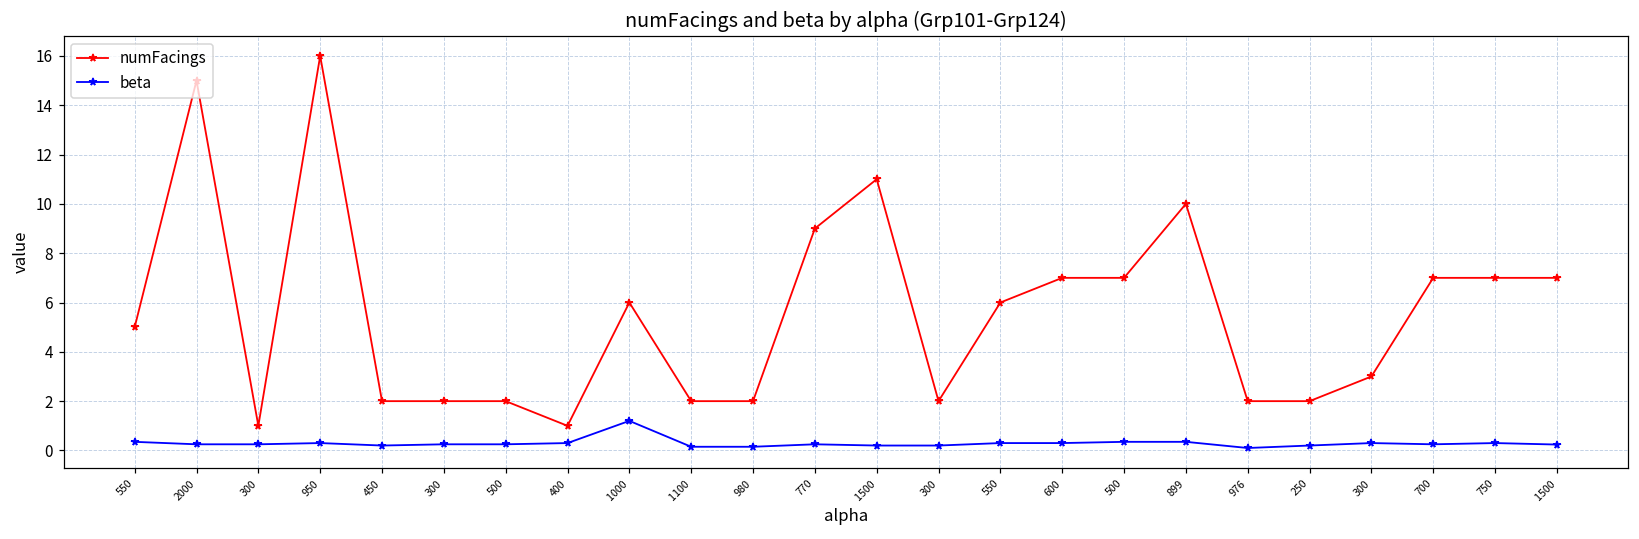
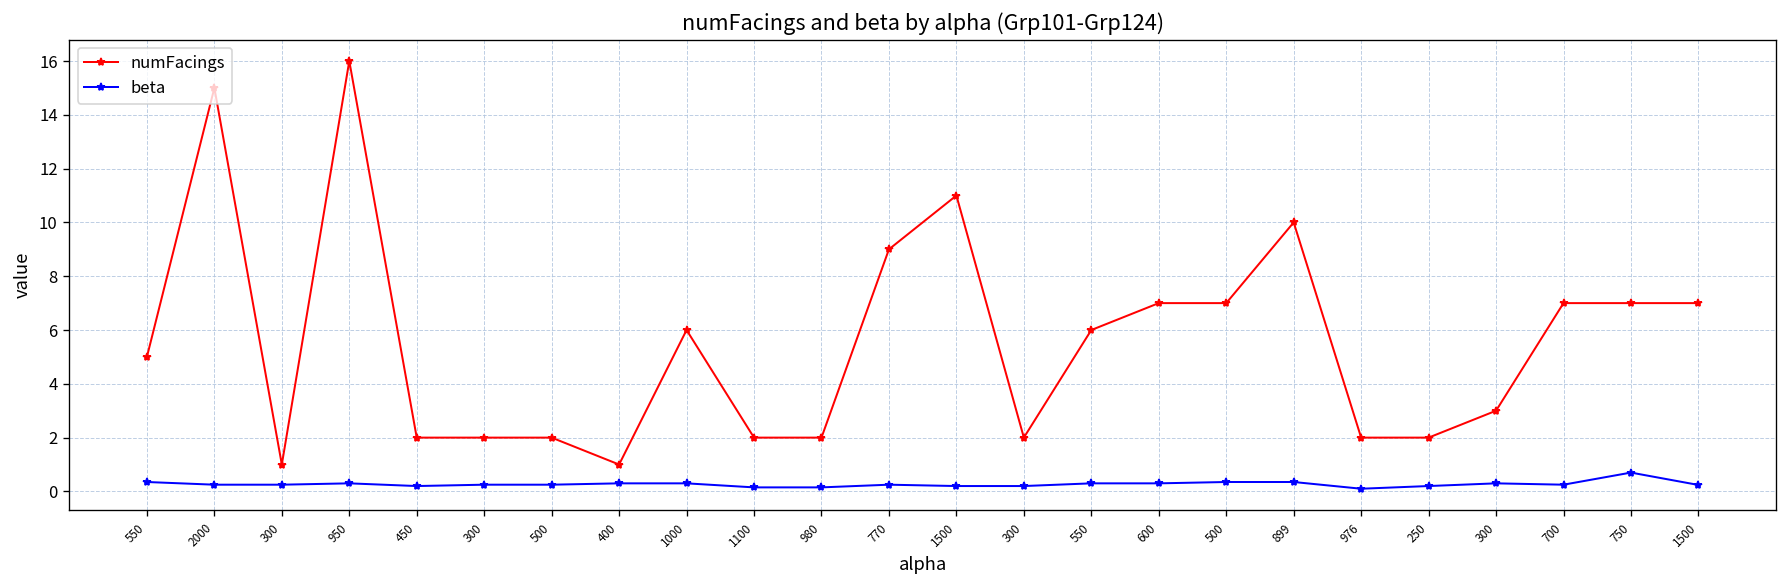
beta, 1000: 1.2 -> 0.3
beta, 750: 0.3 -> 0.7
